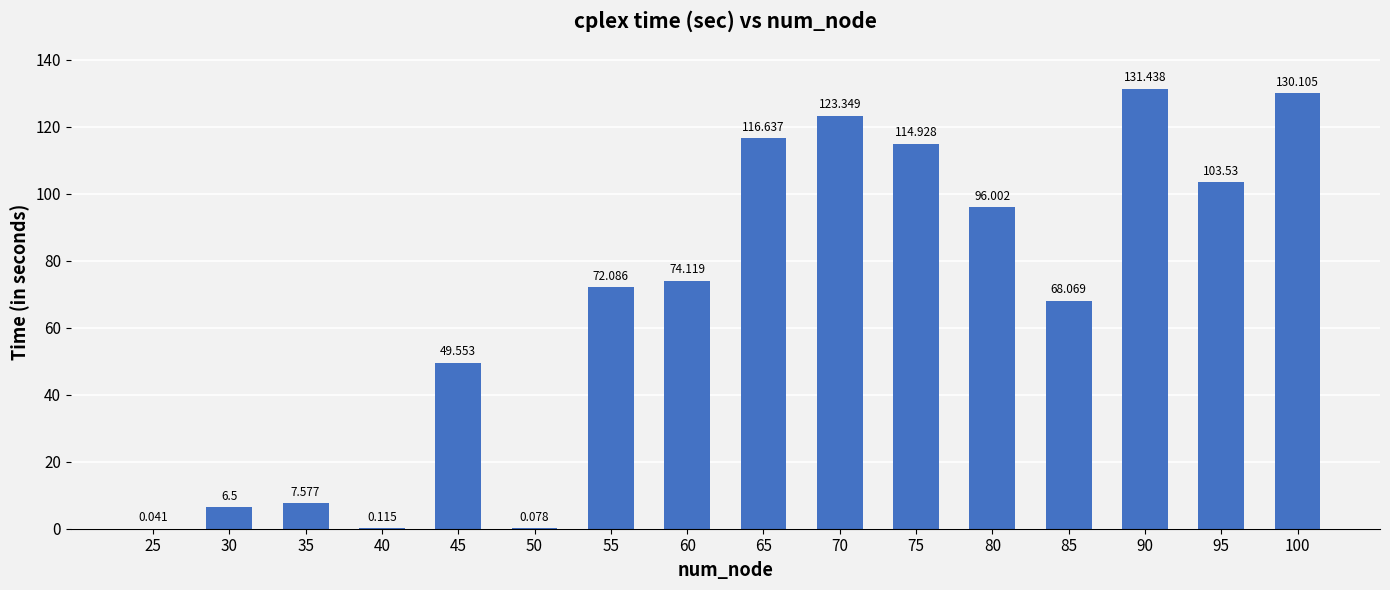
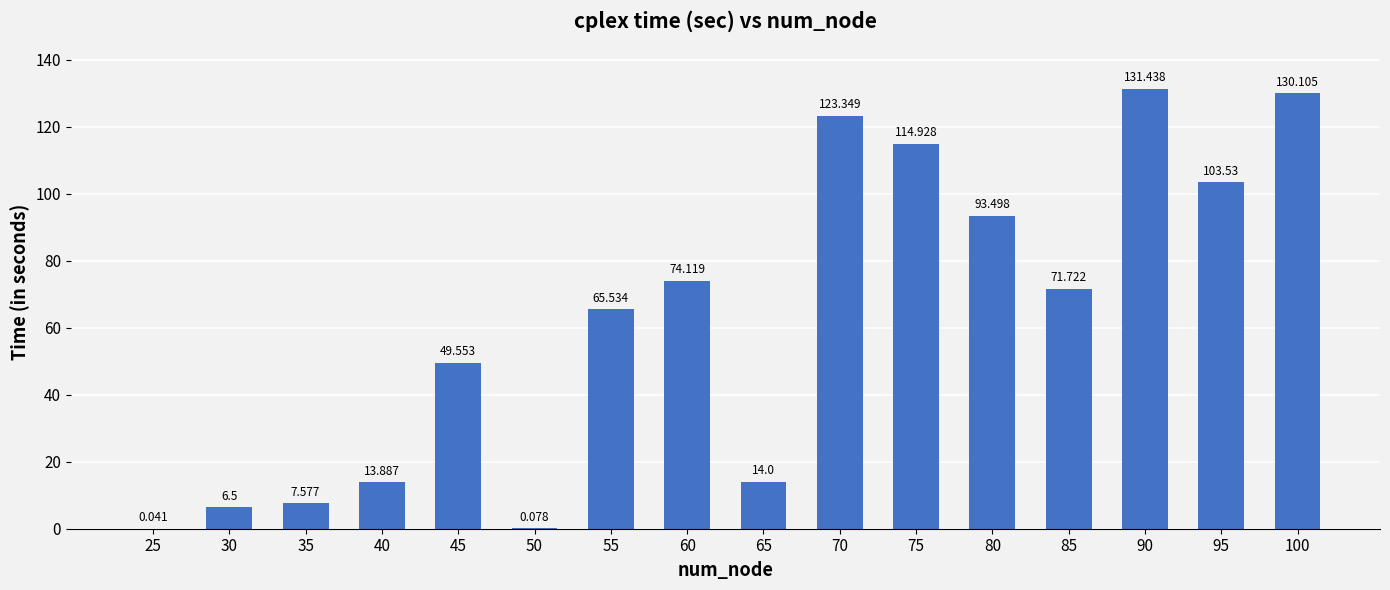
40: 0.115 -> 13.887
55: 72.086 -> 65.534
65: 116.637 -> 14.0
80: 96.002 -> 93.498
85: 68.069 -> 71.722
